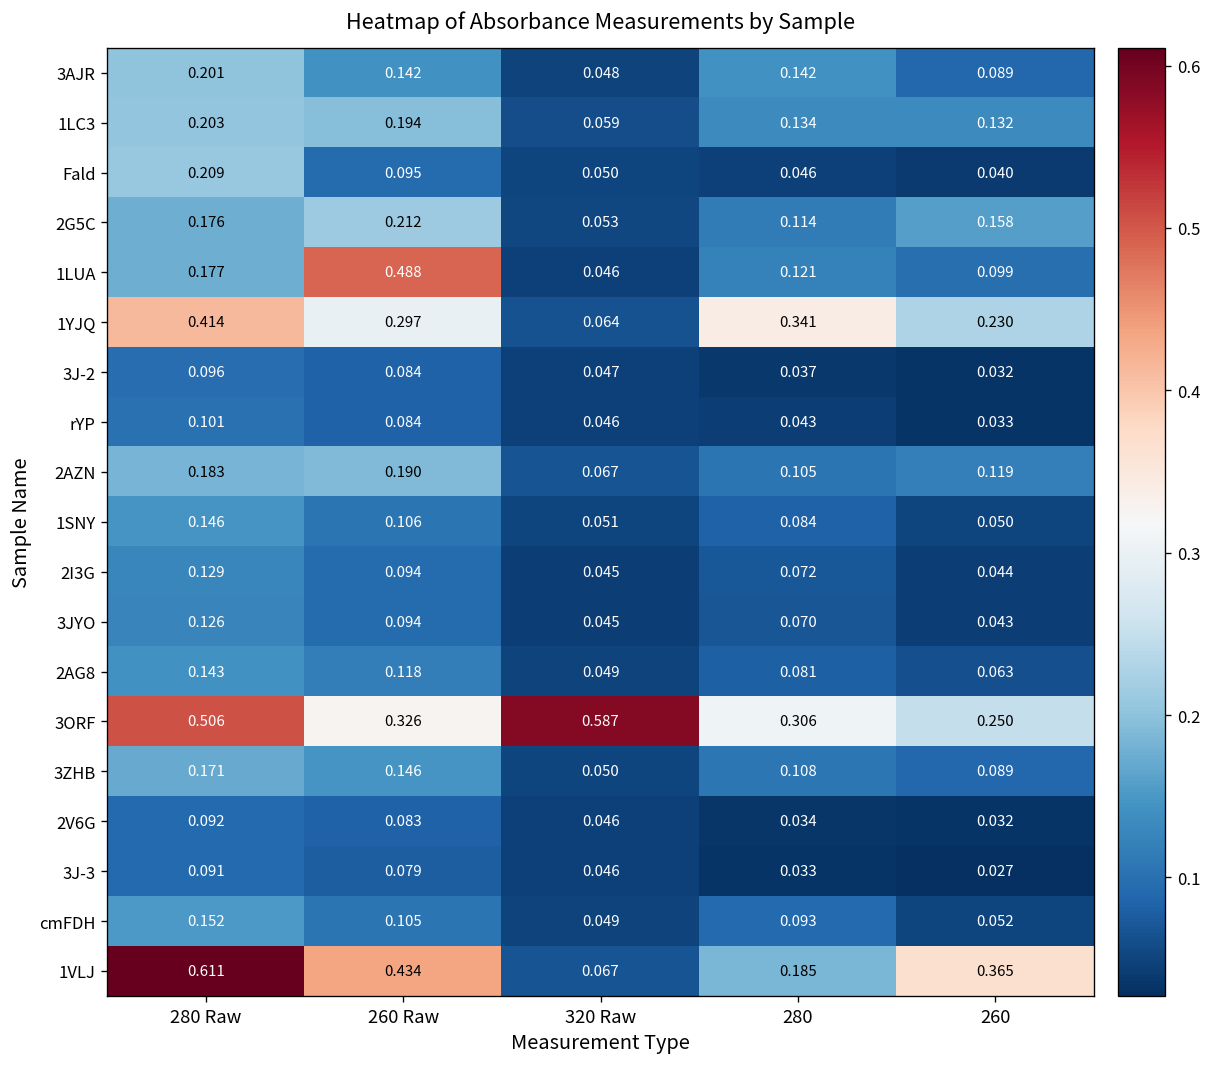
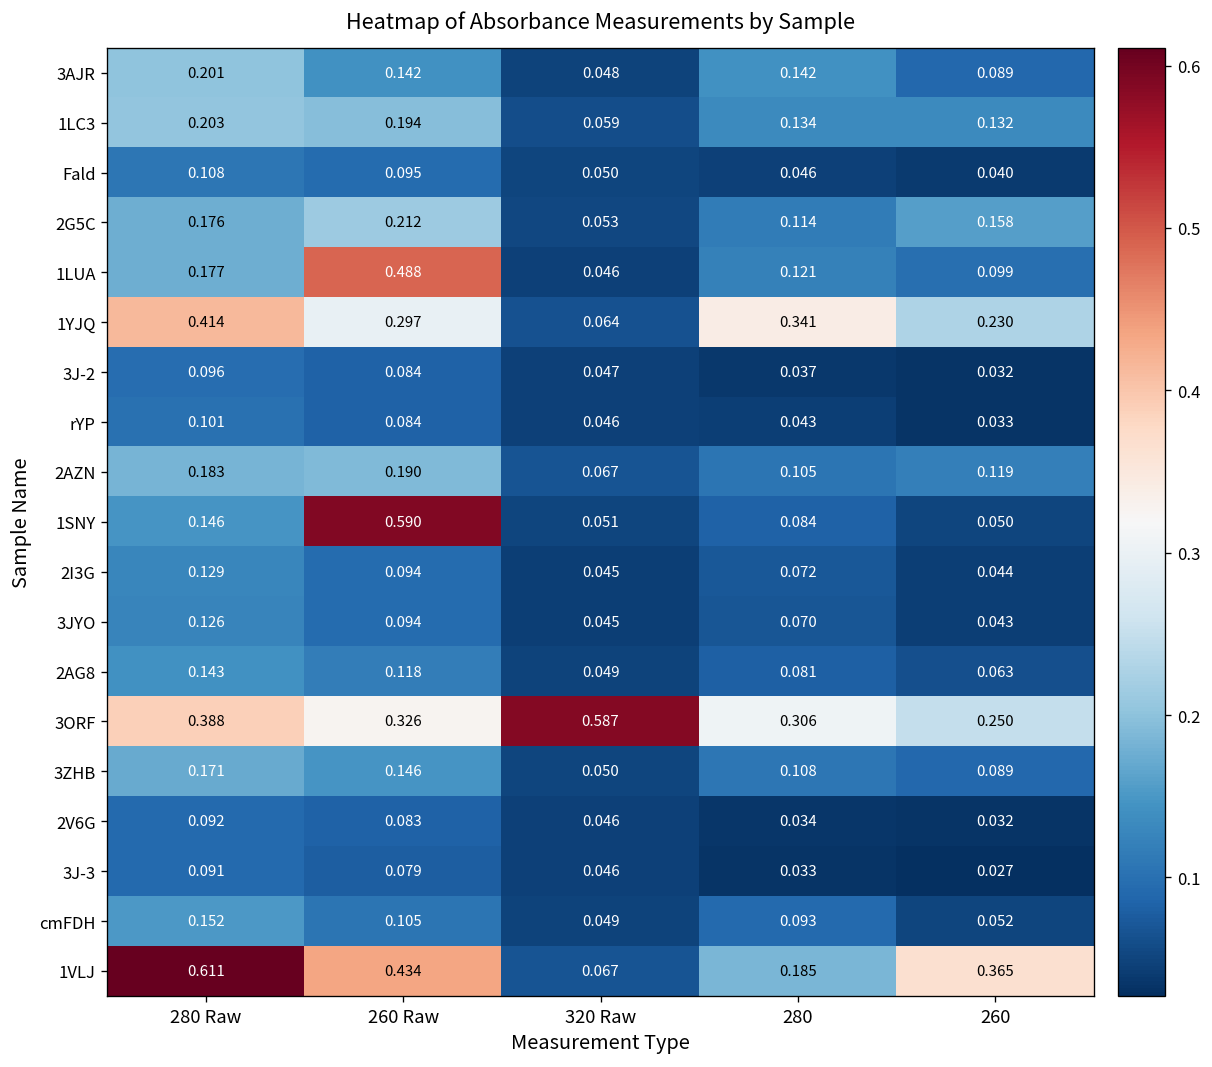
Fald, 280 Raw: 0.209 -> 0.108
1SNY, 260 Raw: 0.106 -> 0.590
3ORF, 280 Raw: 0.506 -> 0.388
